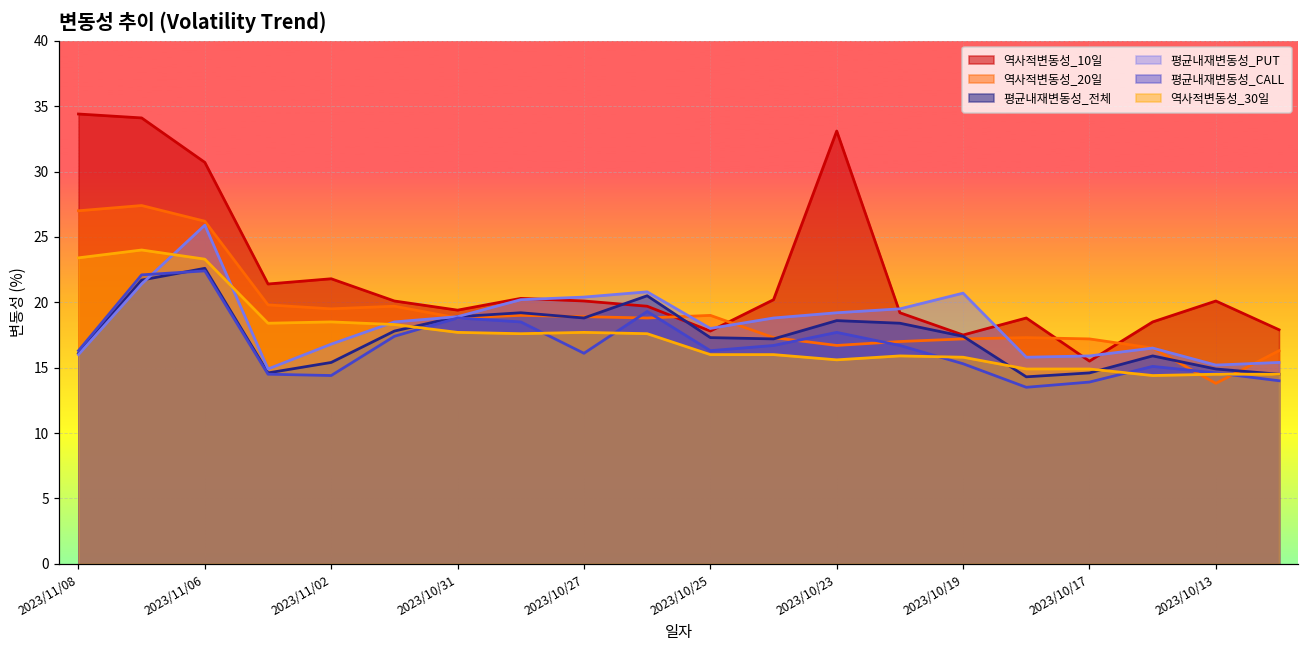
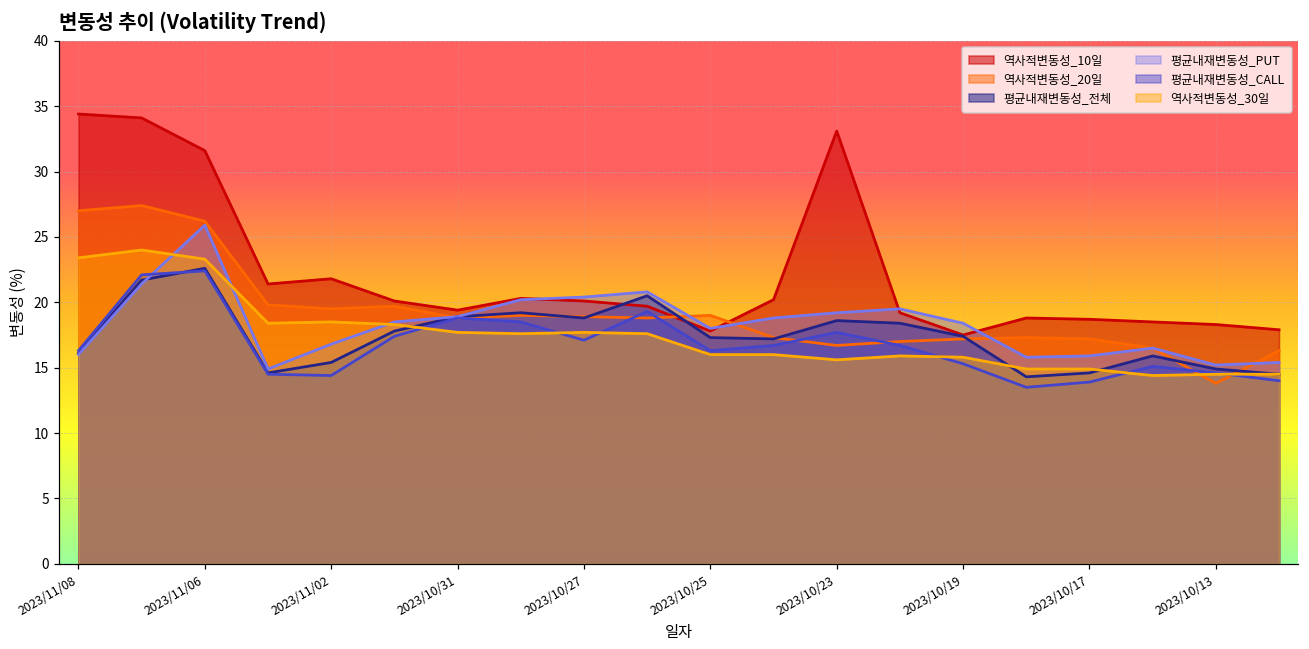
역사적변동성_10일, 2023/11/06: 30.7 -> 31.6
평균내재변동성_CALL, 2023/10/27: 16.1 -> 17.1
평균내재변동성_PUT, 2023/10/19: 20.7 -> 18.4
역사적변동성_10일, 2023/10/17: 15.5 -> 18.7
역사적변동성_10일, 2023/10/13: 20.1 -> 18.3
